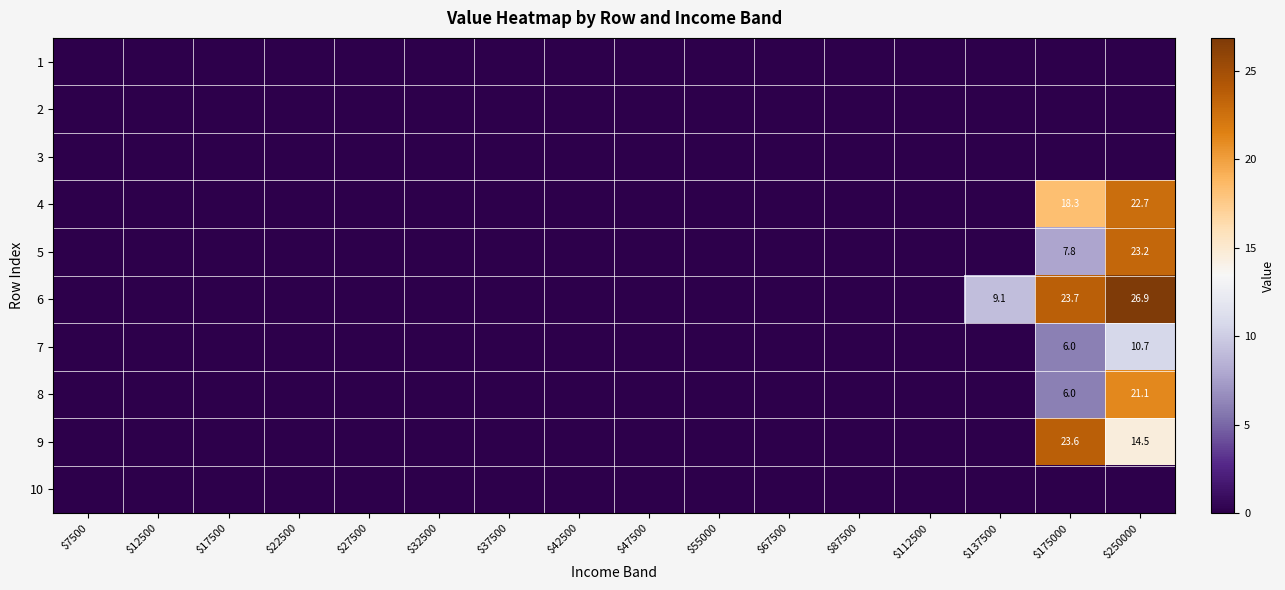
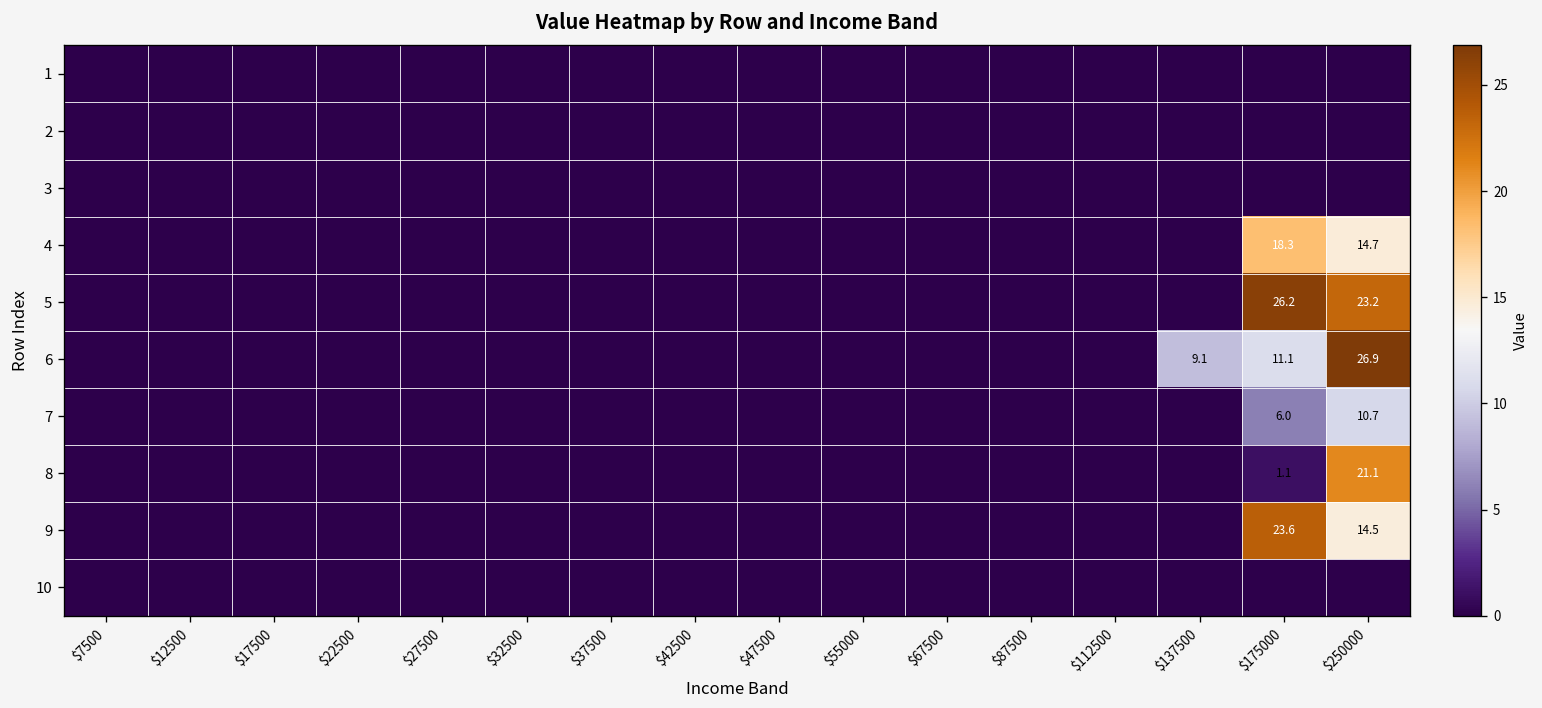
4, $250000: 22.7 -> 14.7
5, $175000: 7.8 -> 26.2
6, $175000: 23.7 -> 11.1
8, $175000: 6.0 -> 1.1
